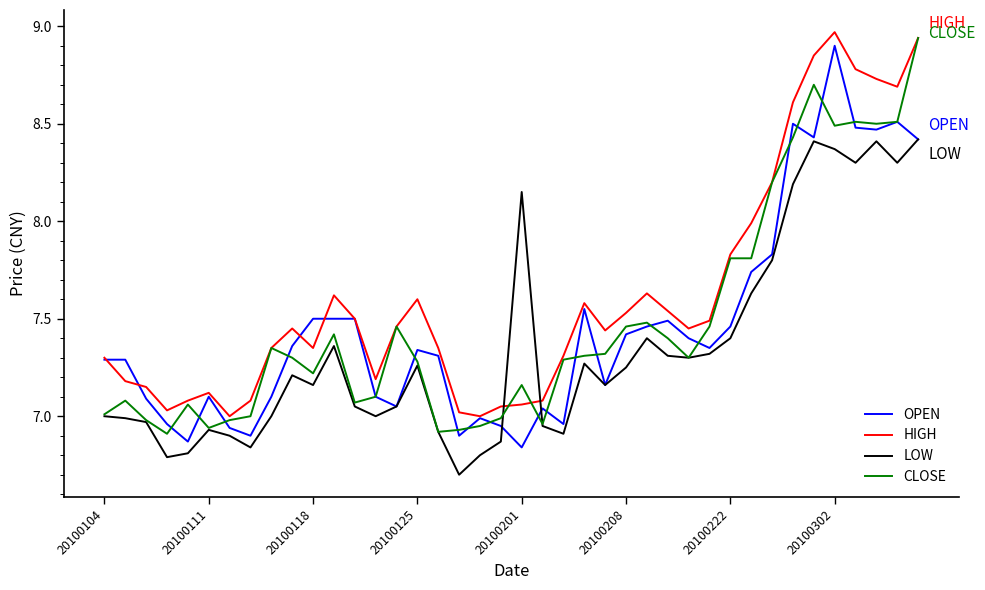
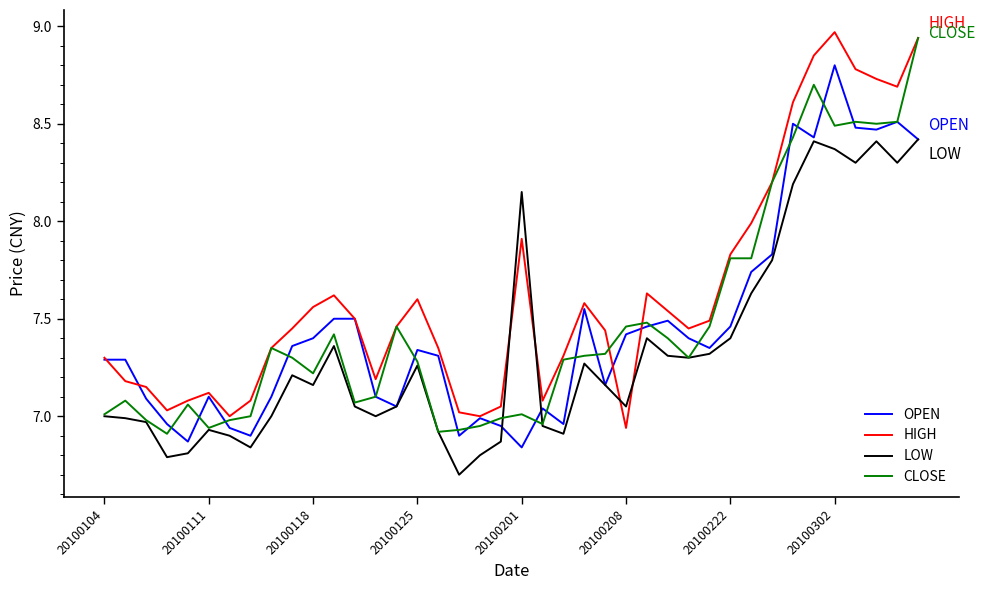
OPEN, 20100118: 7.5 -> 7.4
HIGH, 20100118: 7.35 -> 7.56
HIGH, 20100201: 7.06 -> 7.91
CLOSE, 20100201: 7.16 -> 7.01
HIGH, 20100208: 7.53 -> 6.94
LOW, 20100208: 7.25 -> 7.05
OPEN, 20100302: 8.9 -> 8.8
